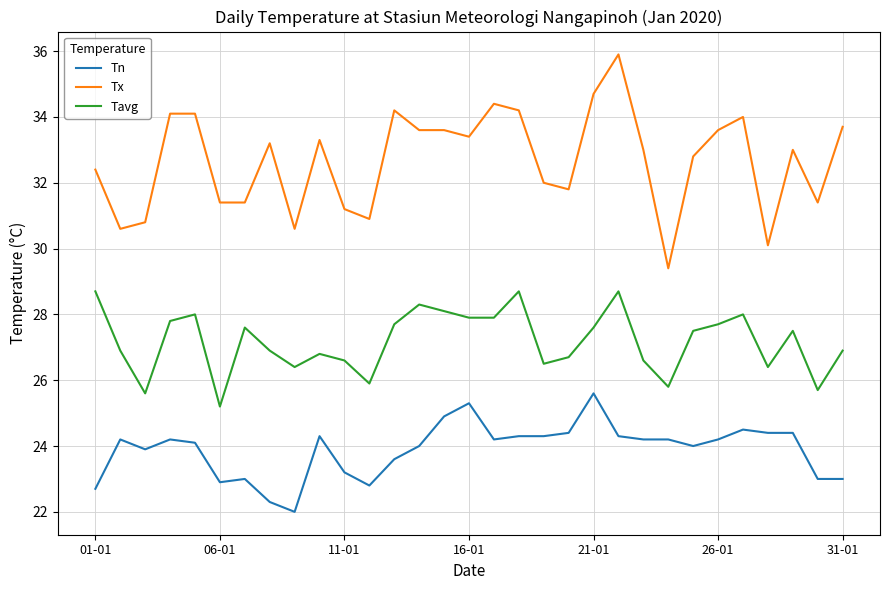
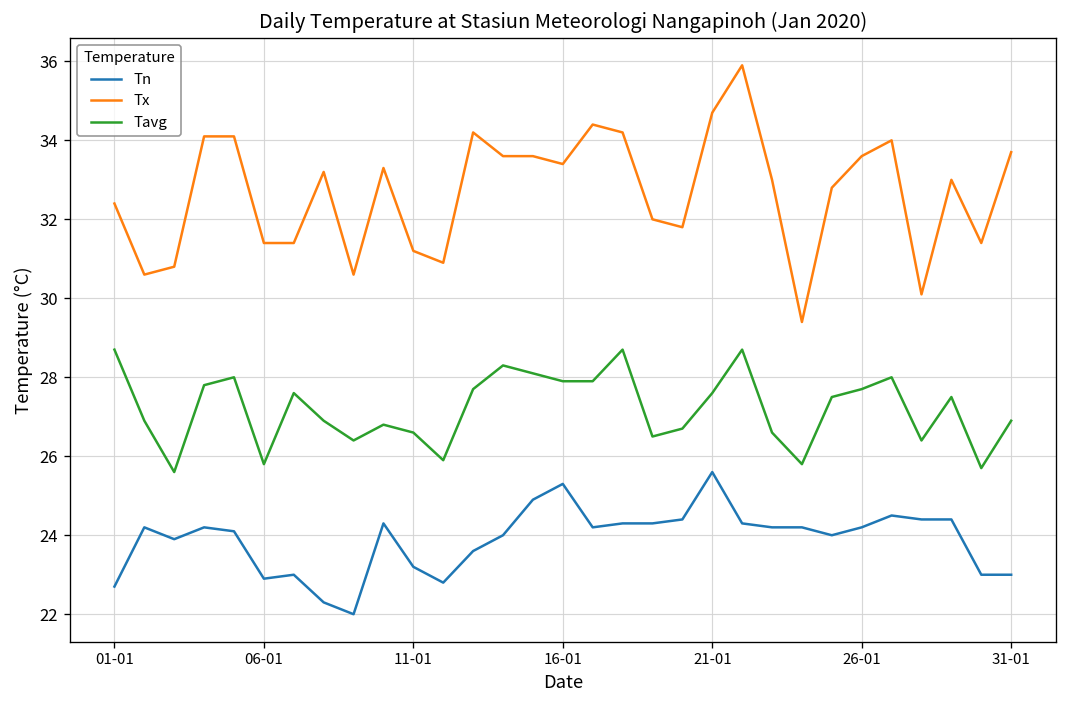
Tavg, 06-01: 25.2 -> 25.8
